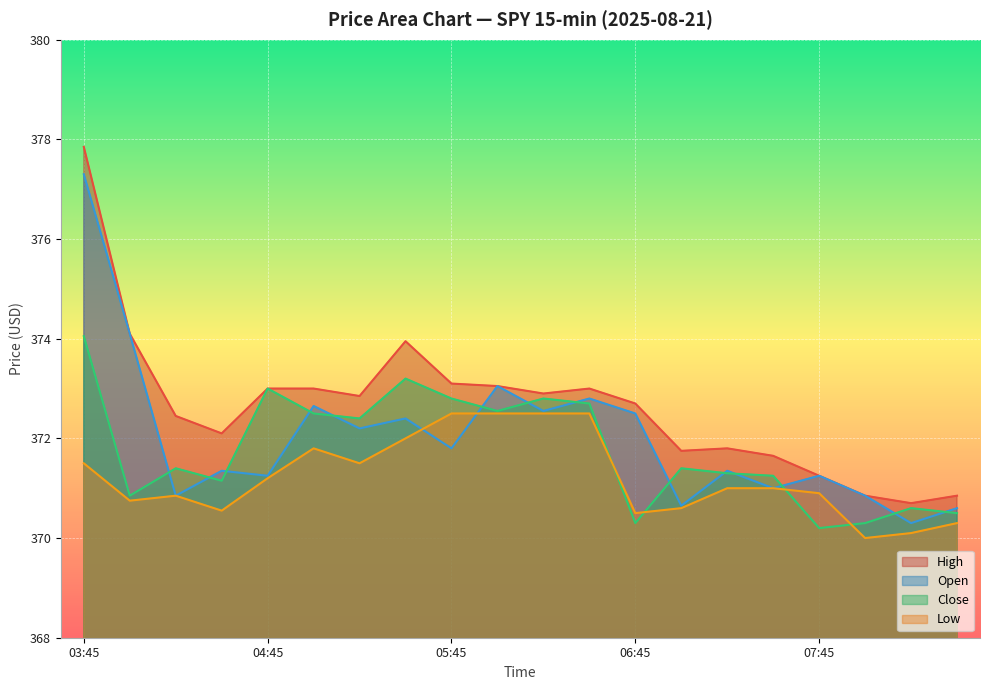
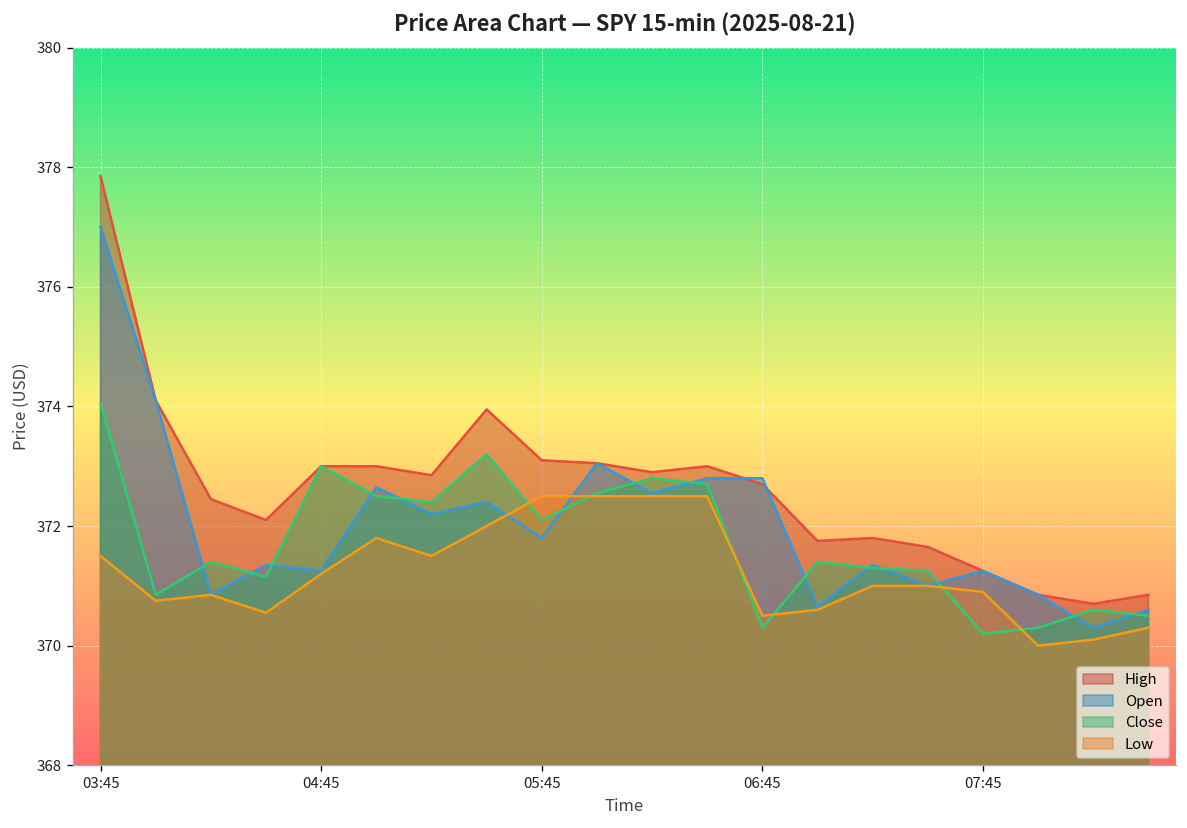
Open, 03:45: 377.3 -> 377.0
Close, 05:45: 372.8 -> 372.1
Open, 06:45: 372.5 -> 372.8
